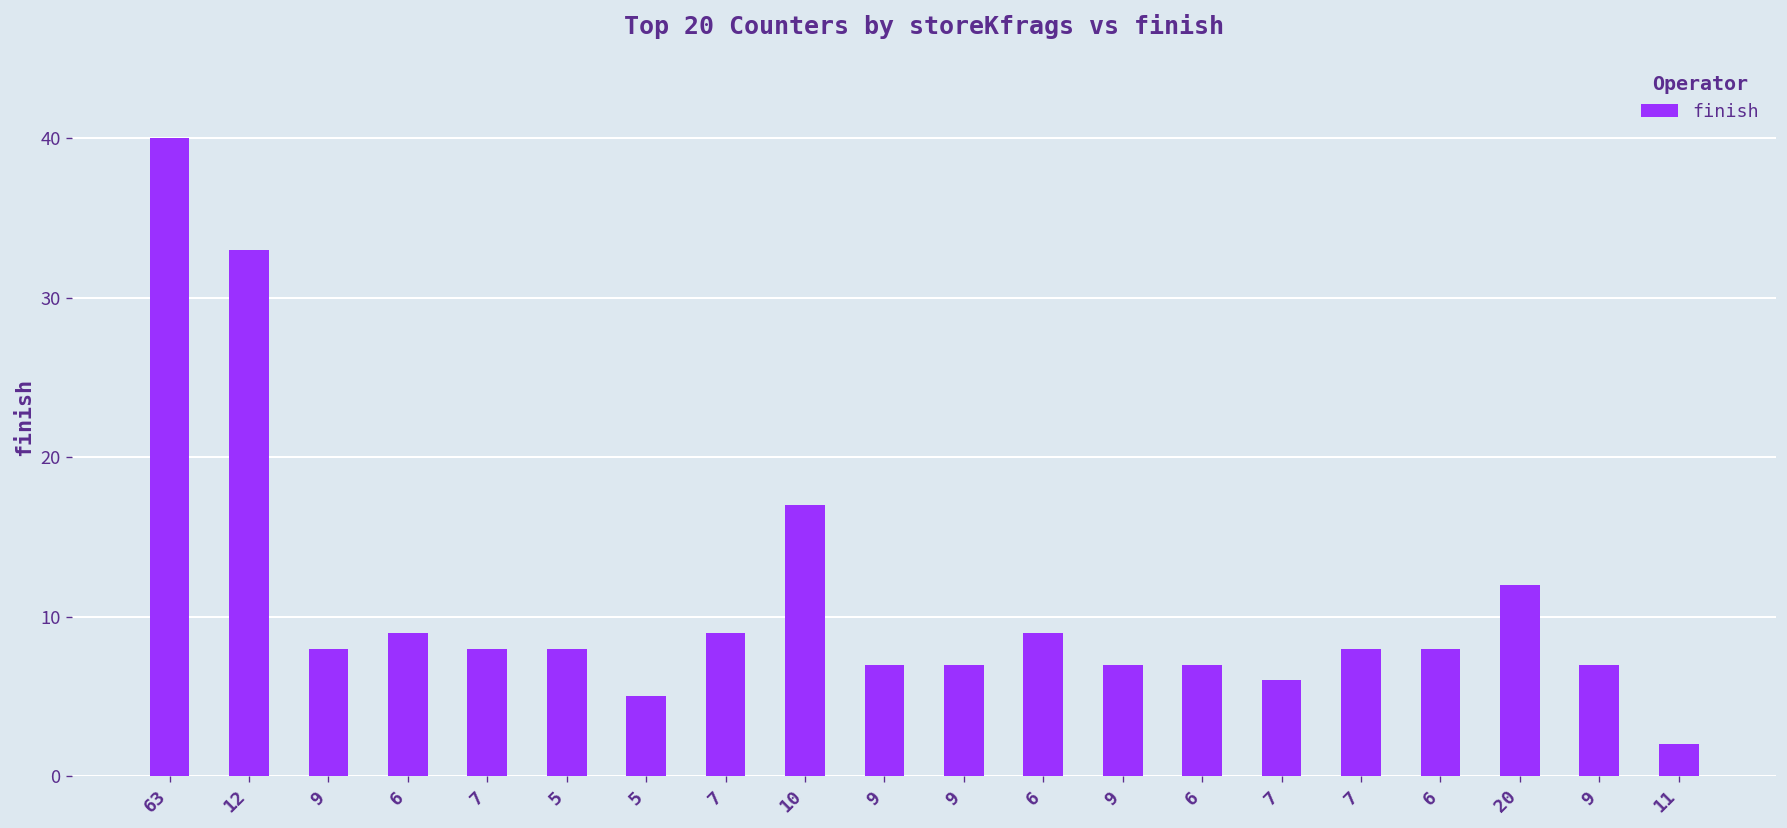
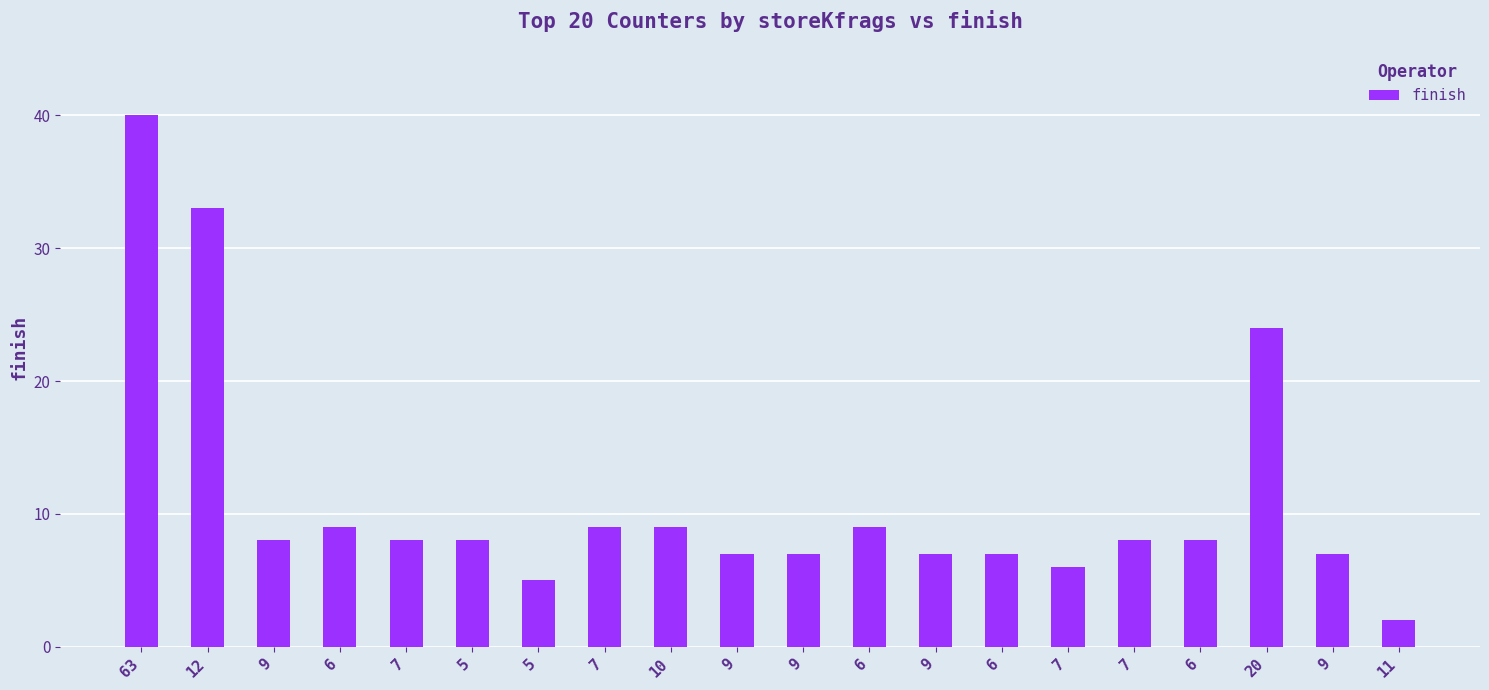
10: 17 -> 9
20: 12 -> 24
